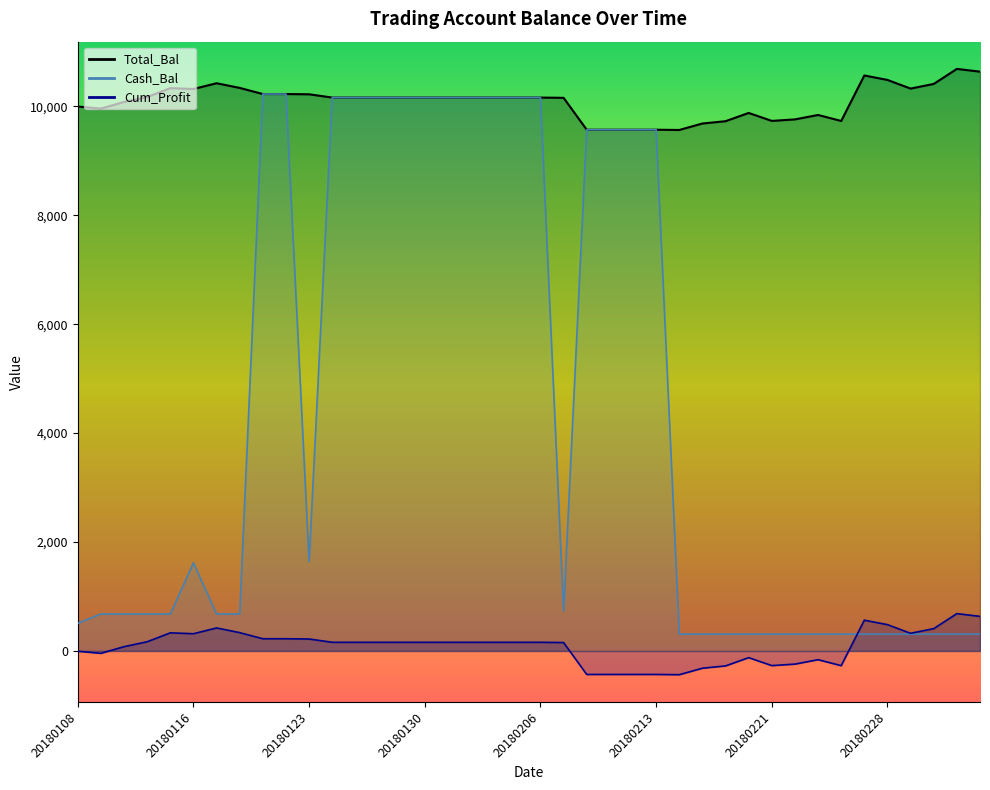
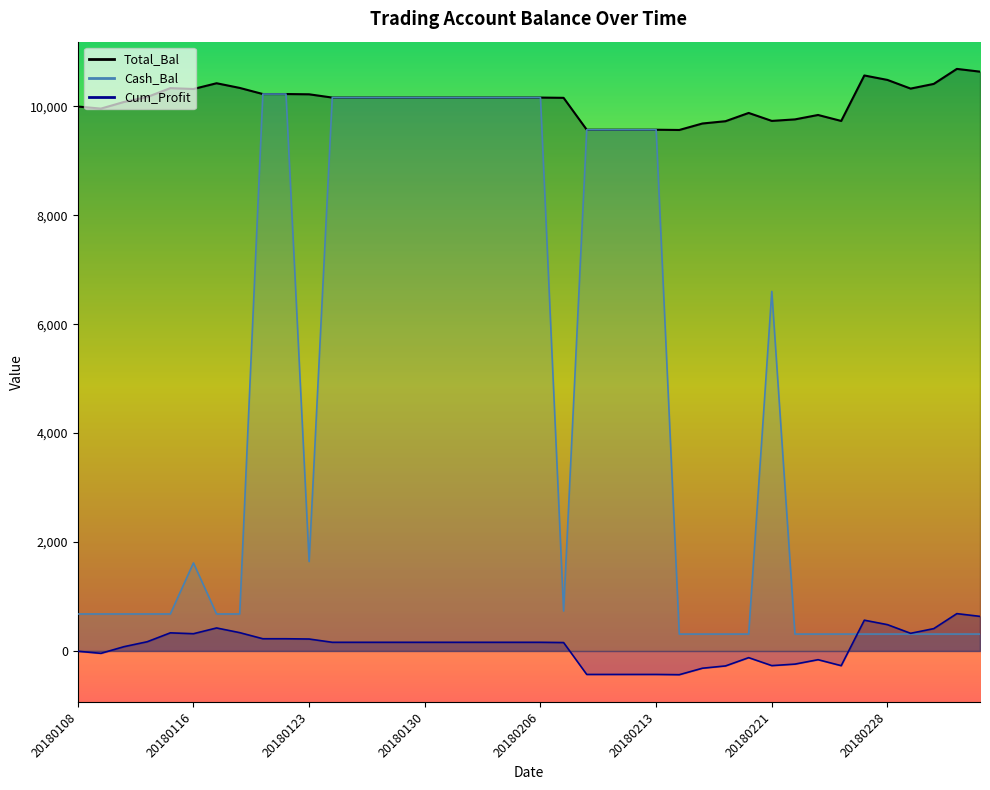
Cash_Bal, 20180108: 500 -> 700
Cash_Bal, 20180221: 300 -> 6,600
